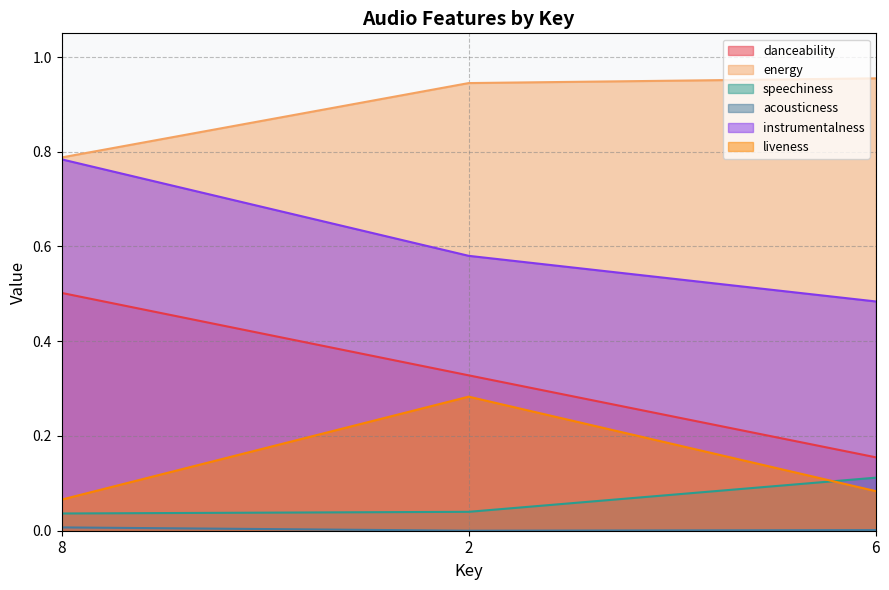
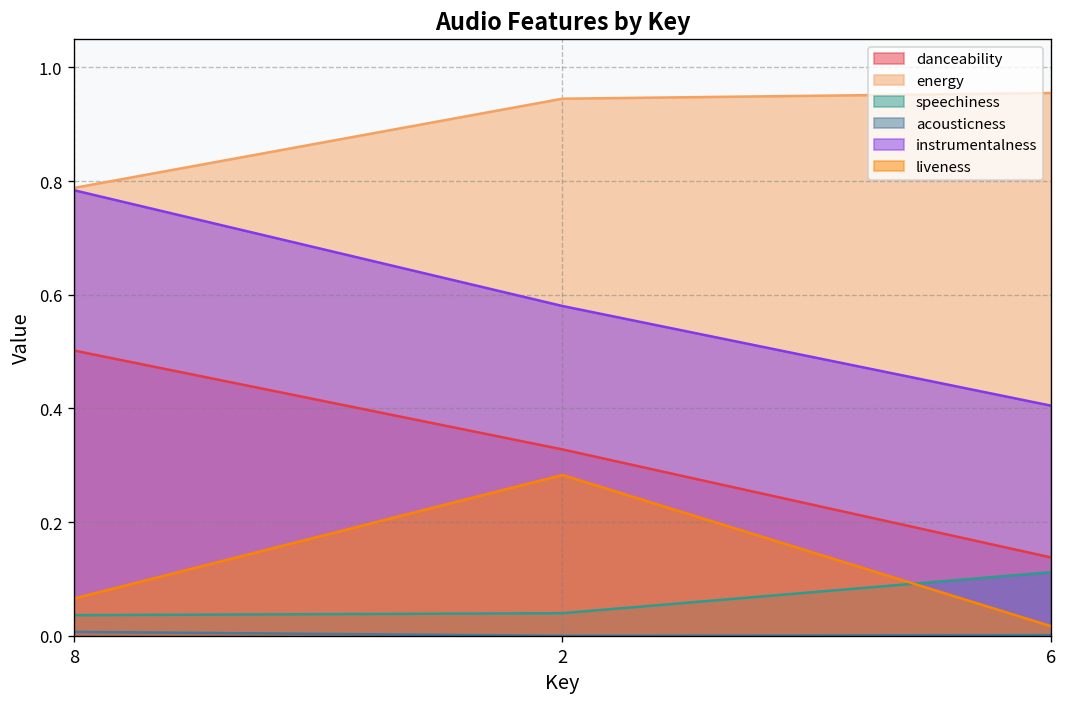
danceability, 6: 0.16 -> 0.14
instrumentalness, 6: 0.48 -> 0.41
liveness, 6: 0.08 -> 0.02
